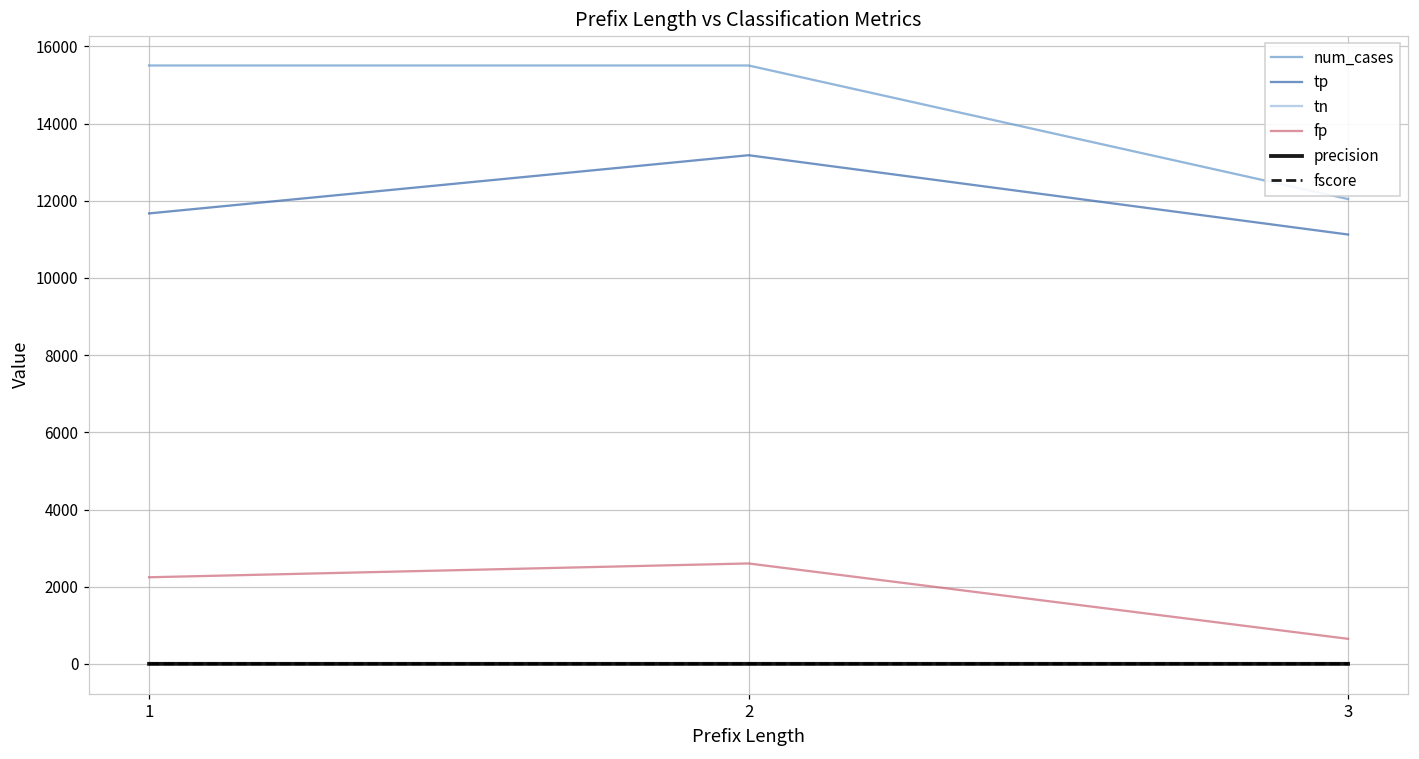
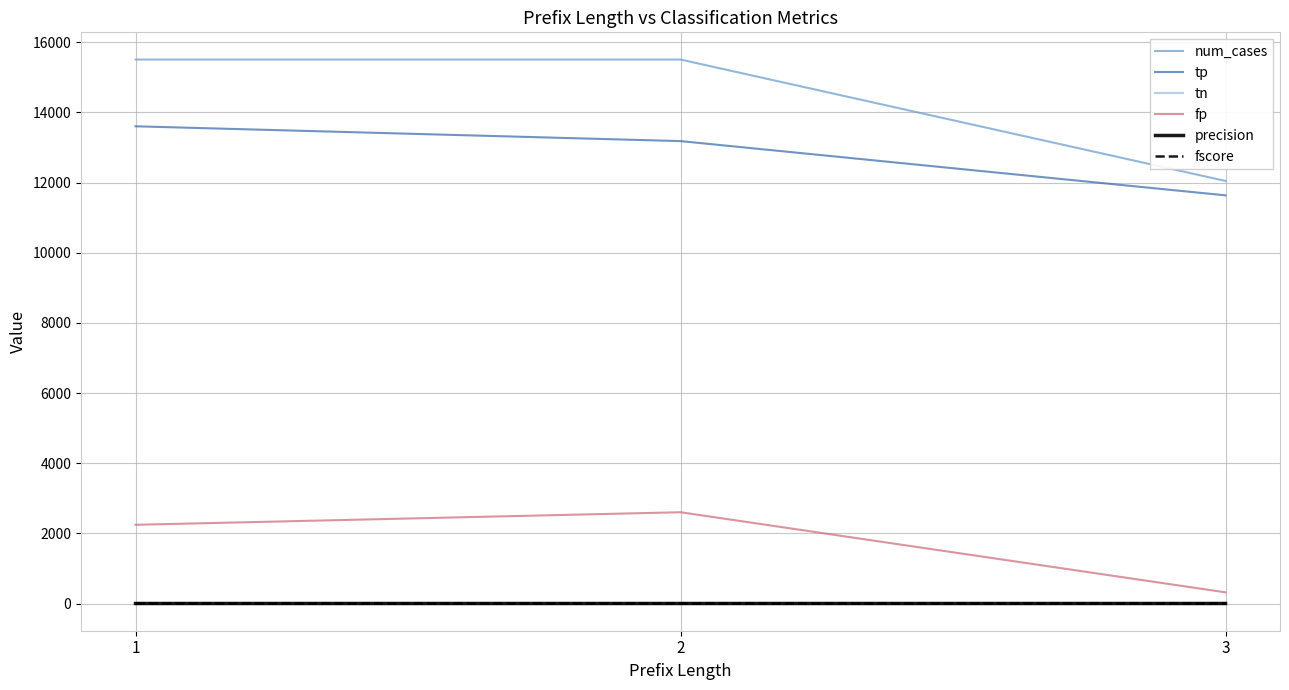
tp, 1: 11700 -> 13600
tp, 3: 11100 -> 11600
fp, 3: 600 -> 300
